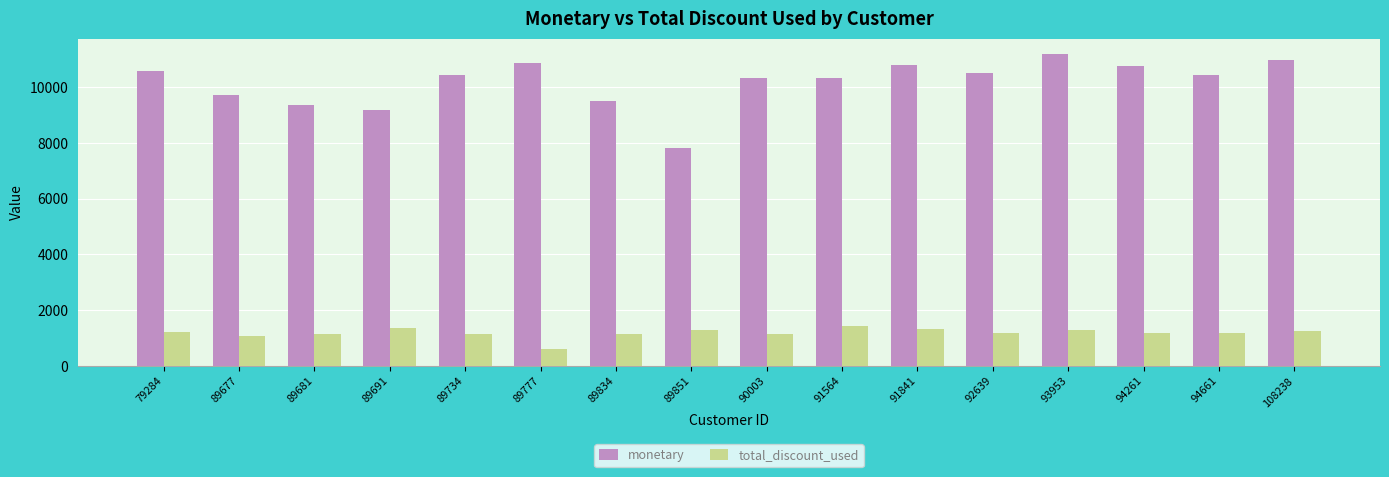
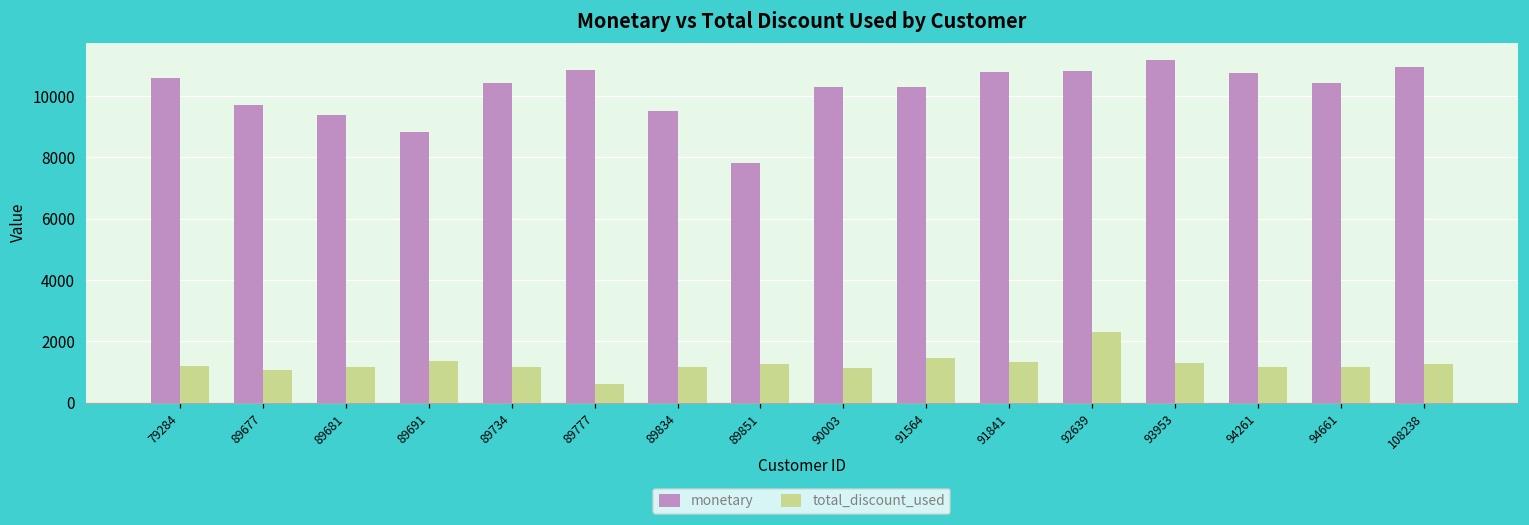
monetary, 89691: 9200 -> 8800
monetary, 92639: 10500 -> 10800
total_discount_used, 92639: 1200 -> 2300
